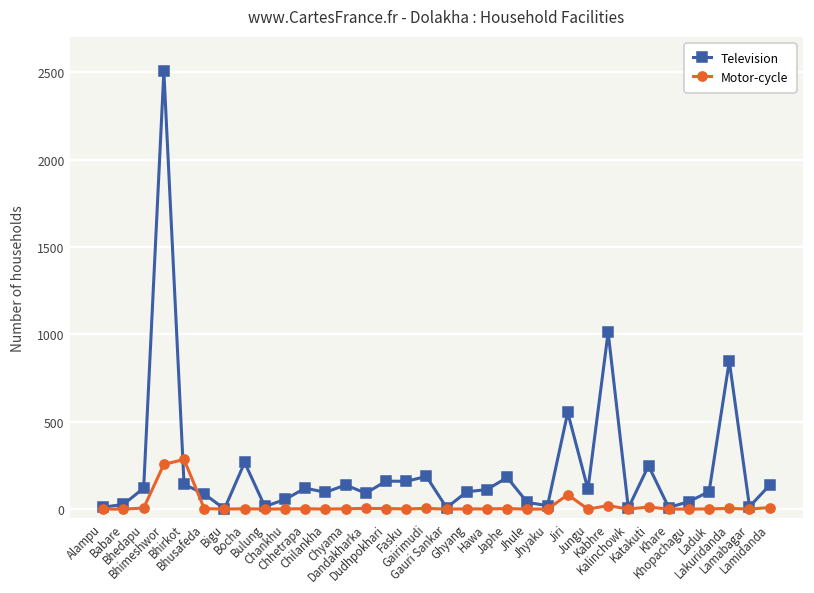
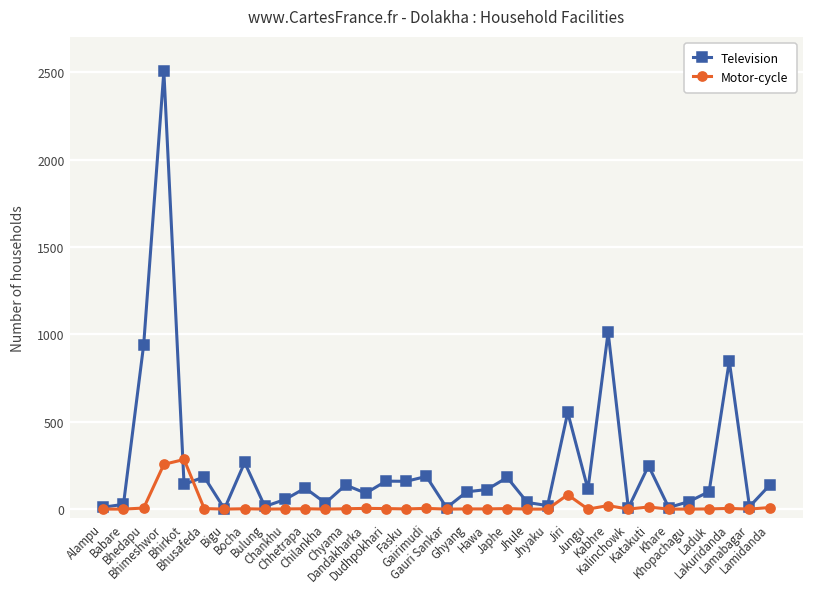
Television, Bhedapu: 120 -> 940
Television, Bhusafeda: 90 -> 180
Television, Chilankha: 100 -> 40
